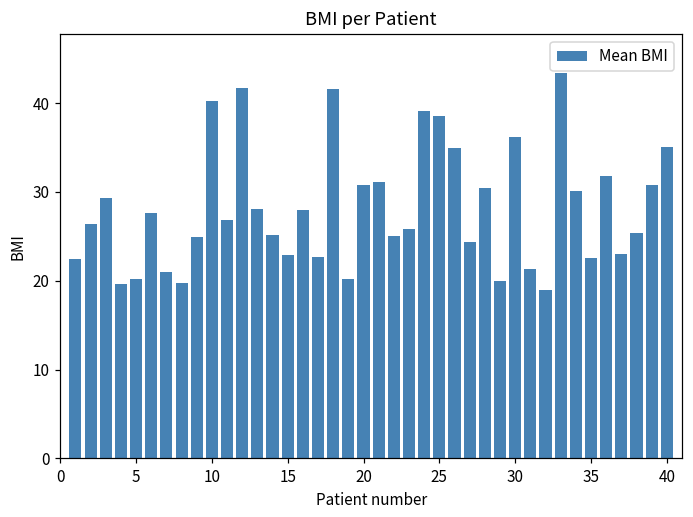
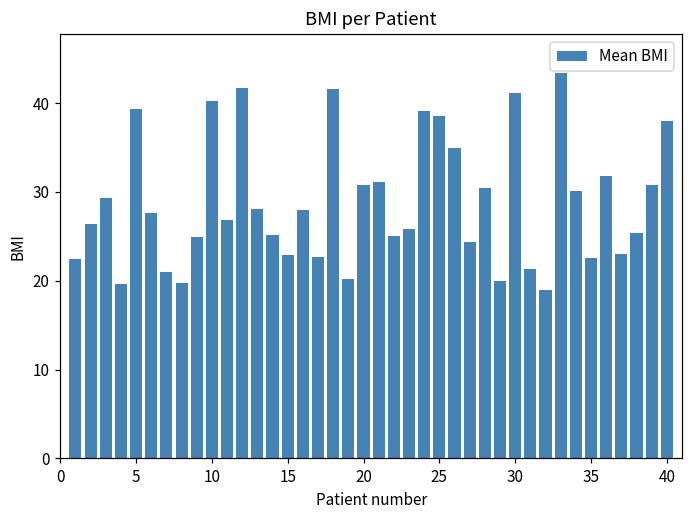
5: 20 -> 39
30: 36 -> 41
40: 35 -> 38
